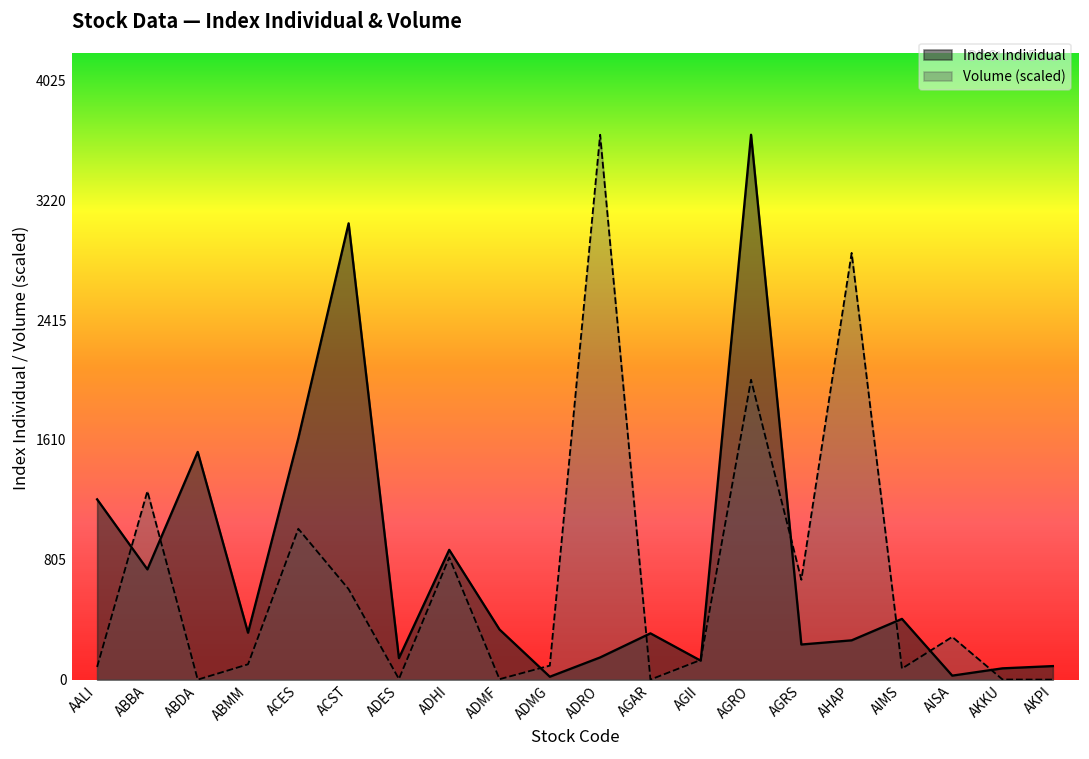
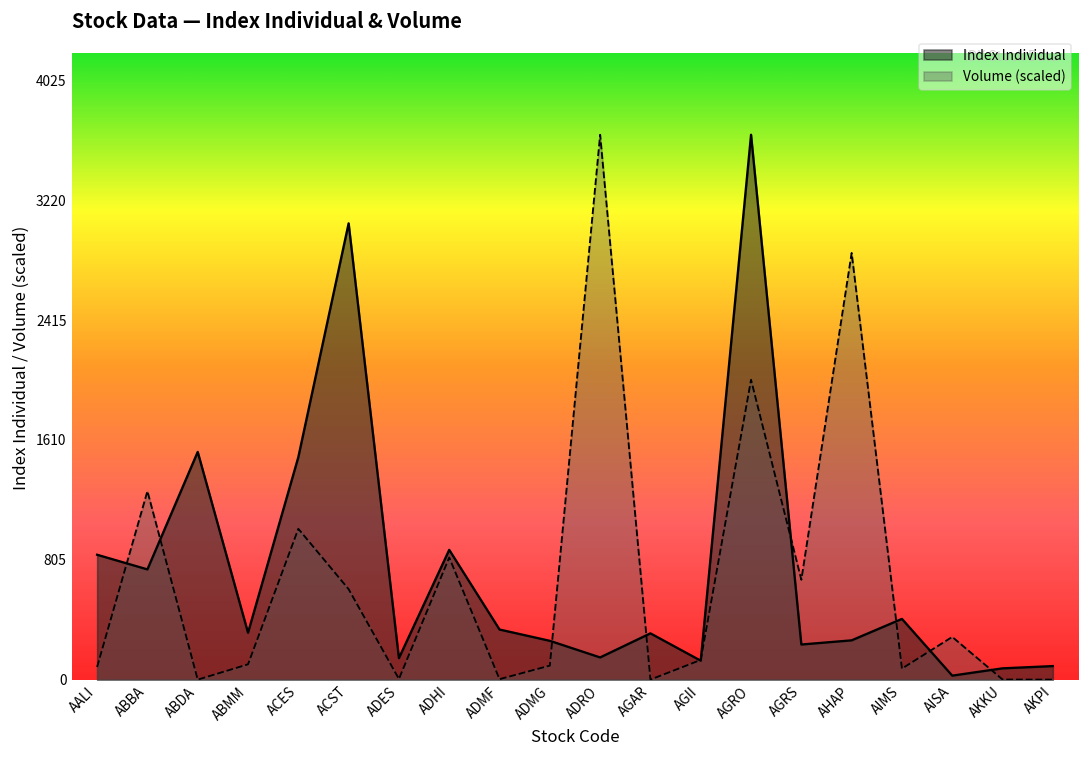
Index Individual, AALI: 1210 -> 840
Index Individual, ACES: 1620 -> 1490
Index Individual, ADMG: 20 -> 260
